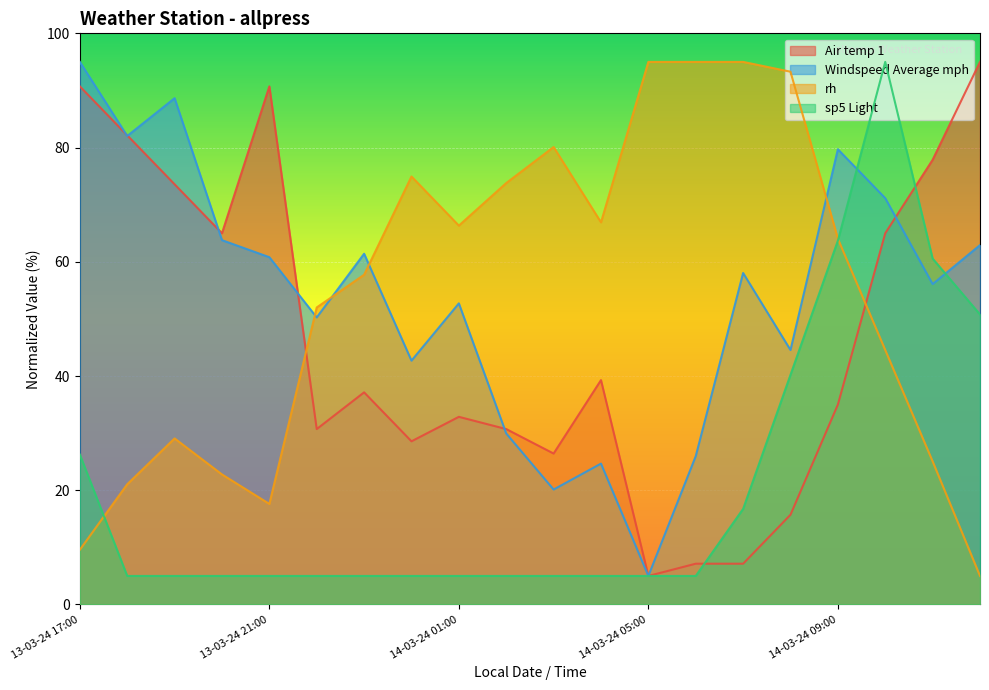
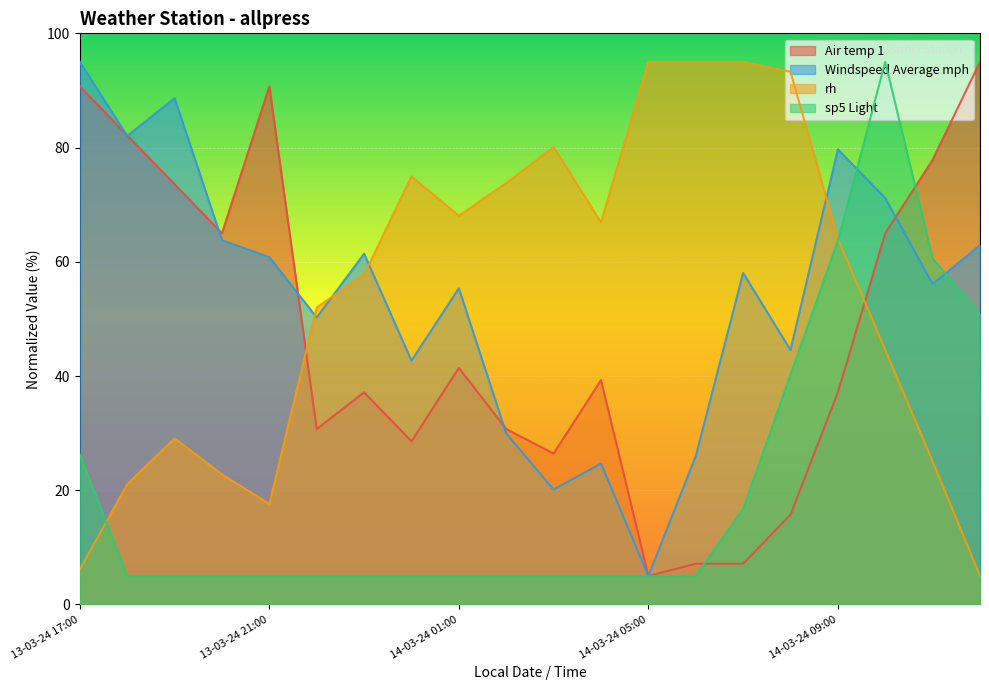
rh, 13-03-24 17:00: 10 -> 6
Air temp 1, 14-03-24 01:00: 33 -> 41
Windspeed Average mph, 14-03-24 01:00: 53 -> 55
rh, 14-03-24 01:00: 66 -> 68
Air temp 1, 14-03-24 09:00: 35 -> 37
